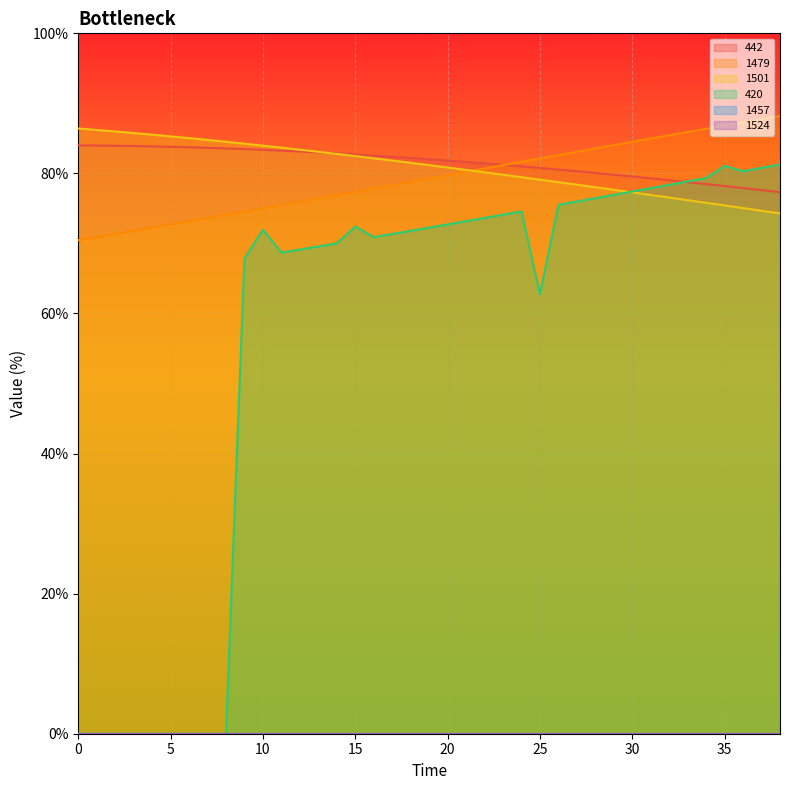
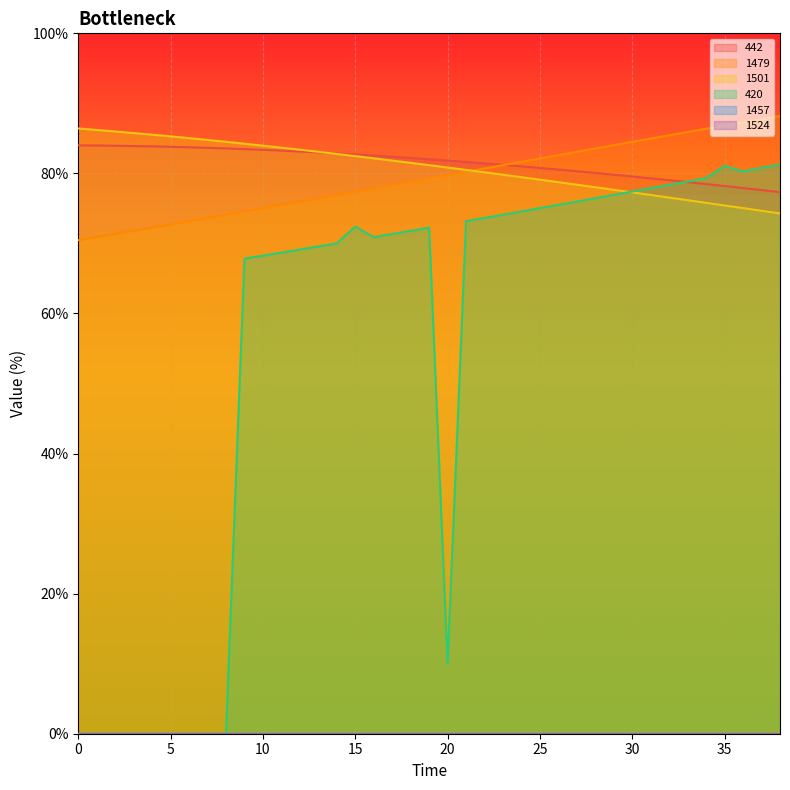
420, 10: 72% -> 68%
420, 20: 73% -> 10%
420, 25: 63% -> 75%
